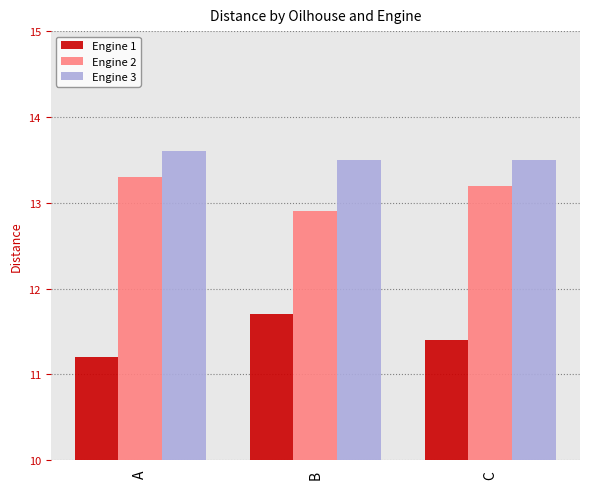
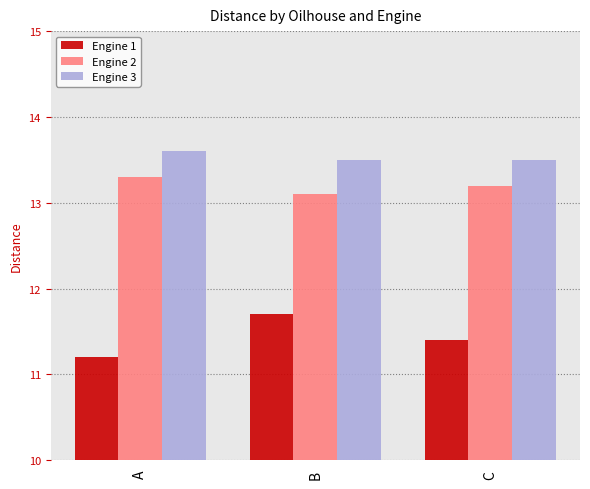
Engine 2, B: 12.9 -> 13.1
